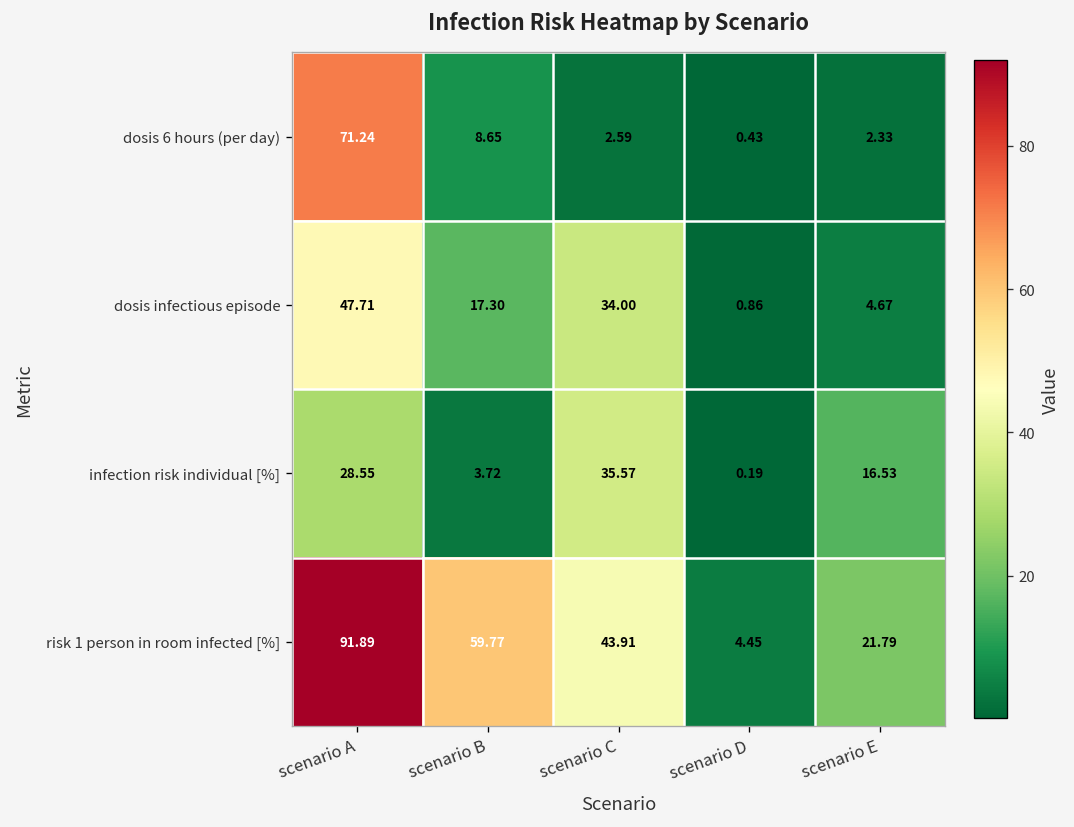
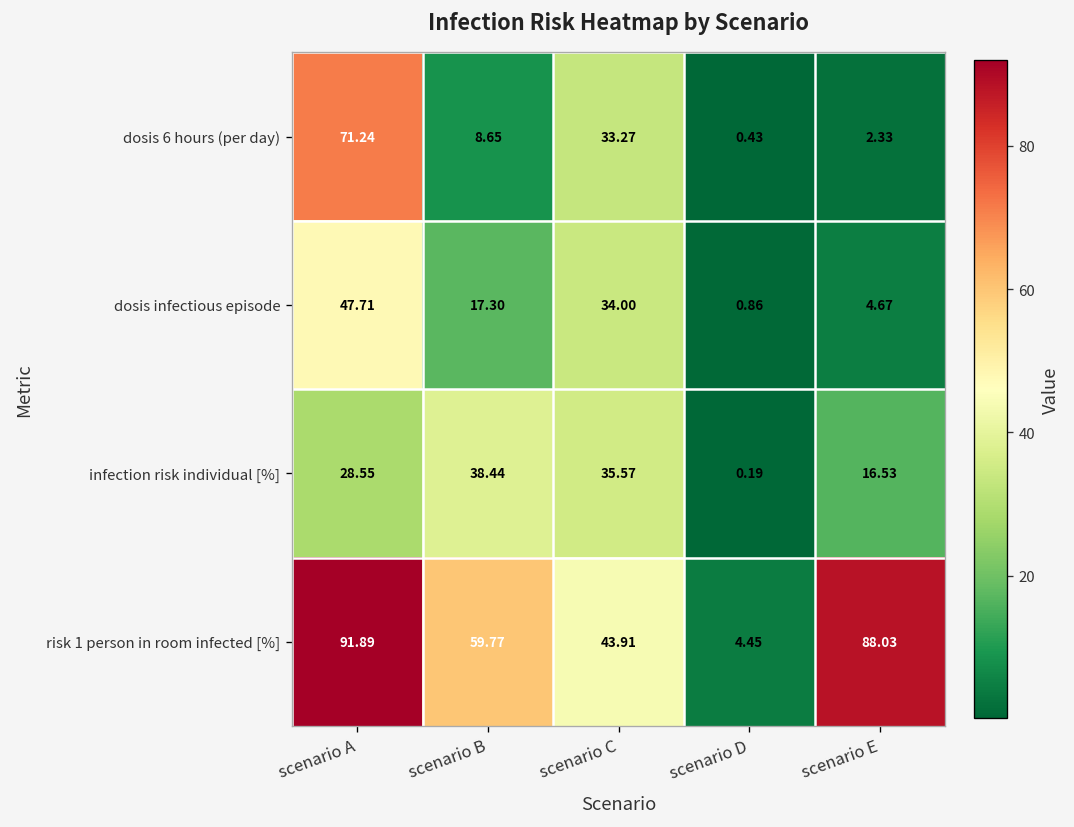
dosis 6 hours (per day), scenario C: 2.59 -> 33.27
infection risk individual [%], scenario B: 3.72 -> 38.44
risk 1 person in room infected [%], scenario E: 21.79 -> 88.03
